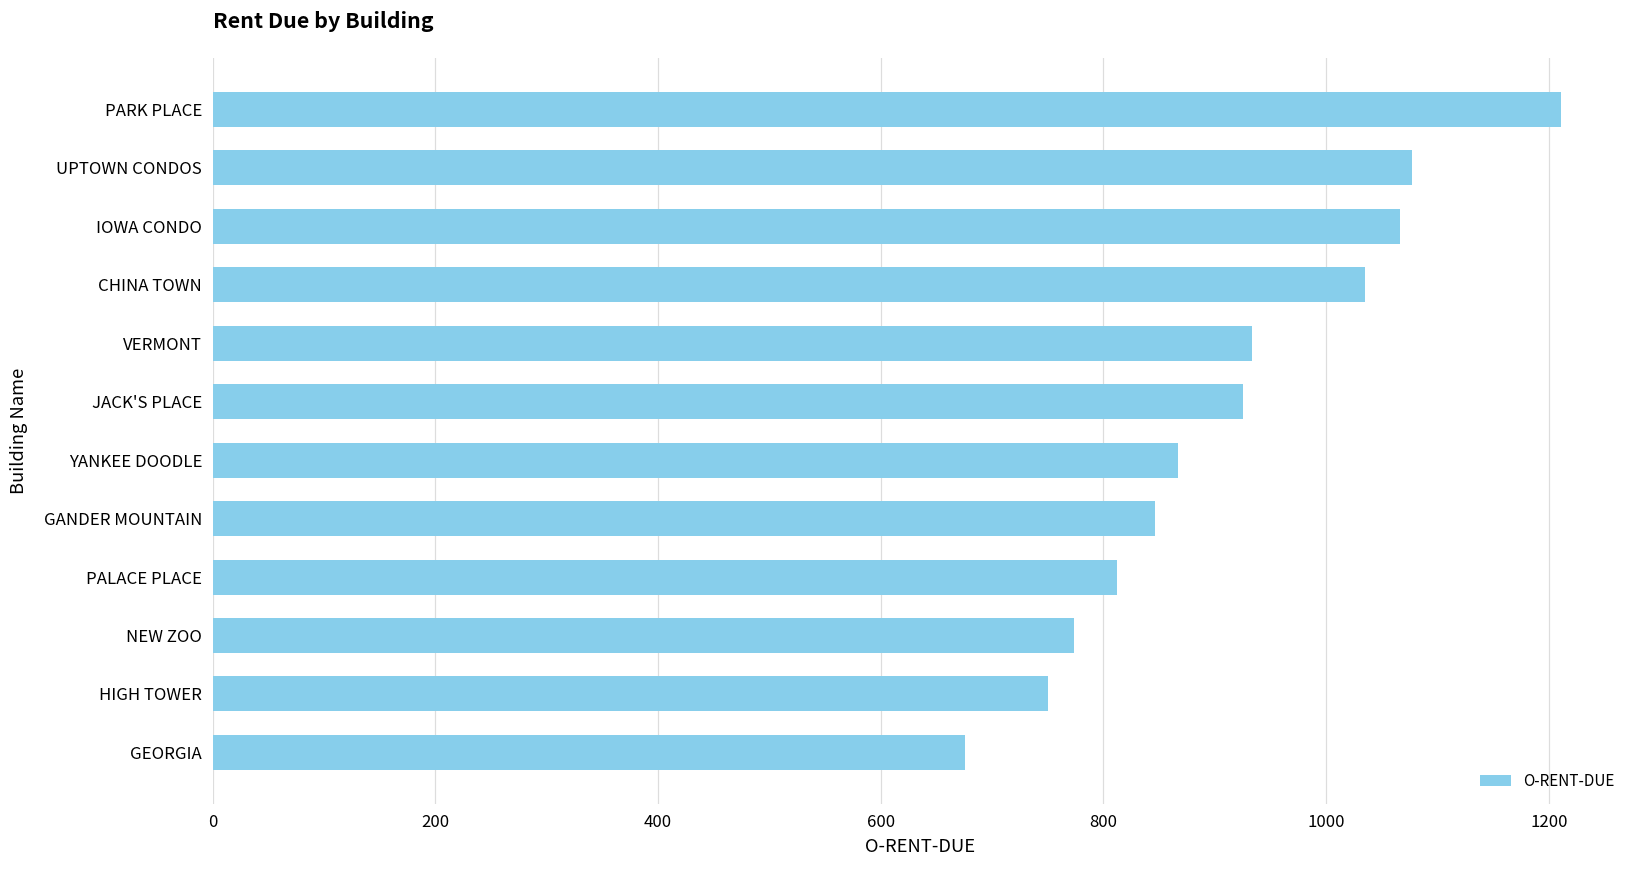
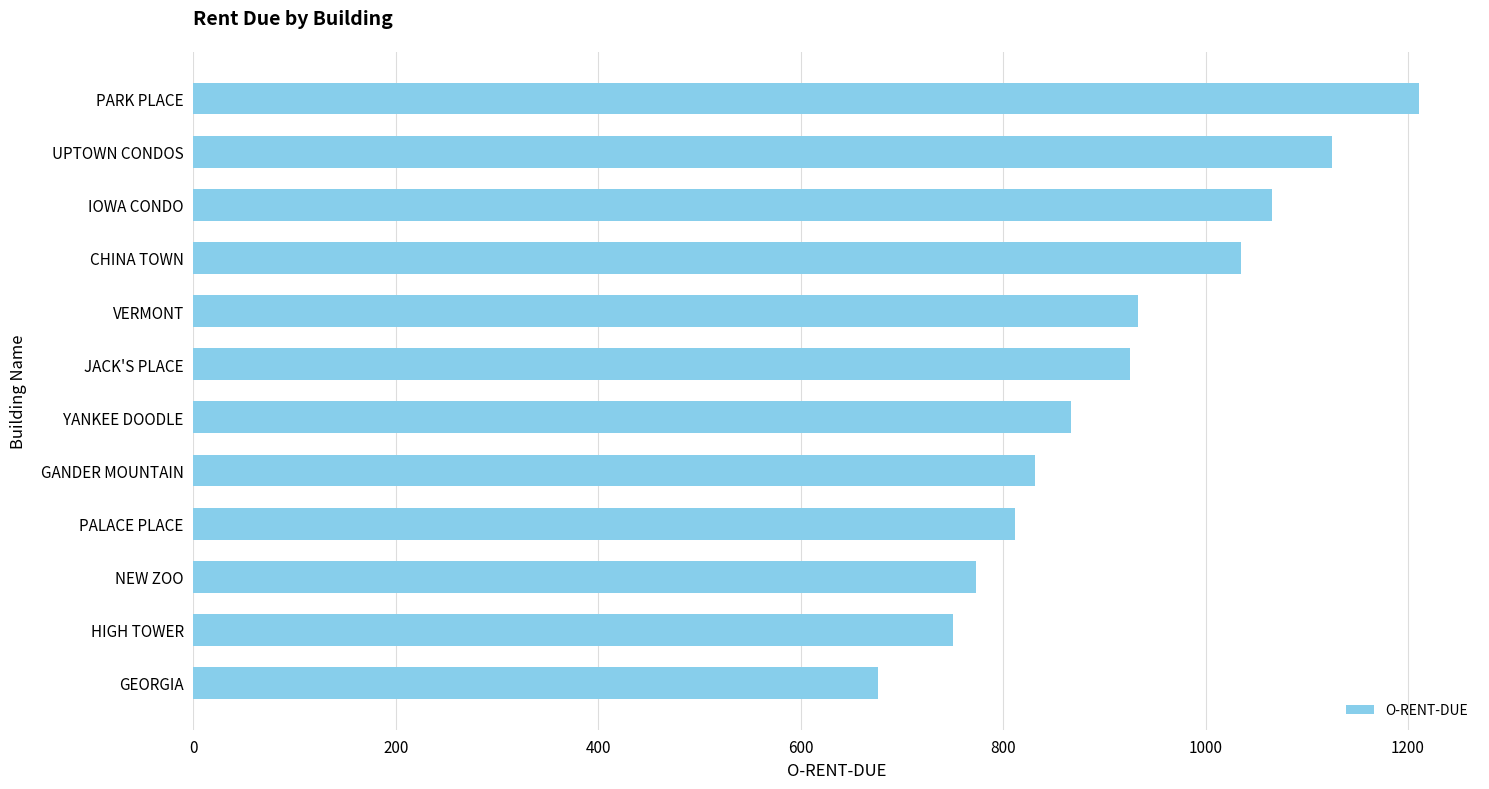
UPTOWN CONDOS: 1077 -> 1125
GANDER MOUNTAIN: 847 -> 832
